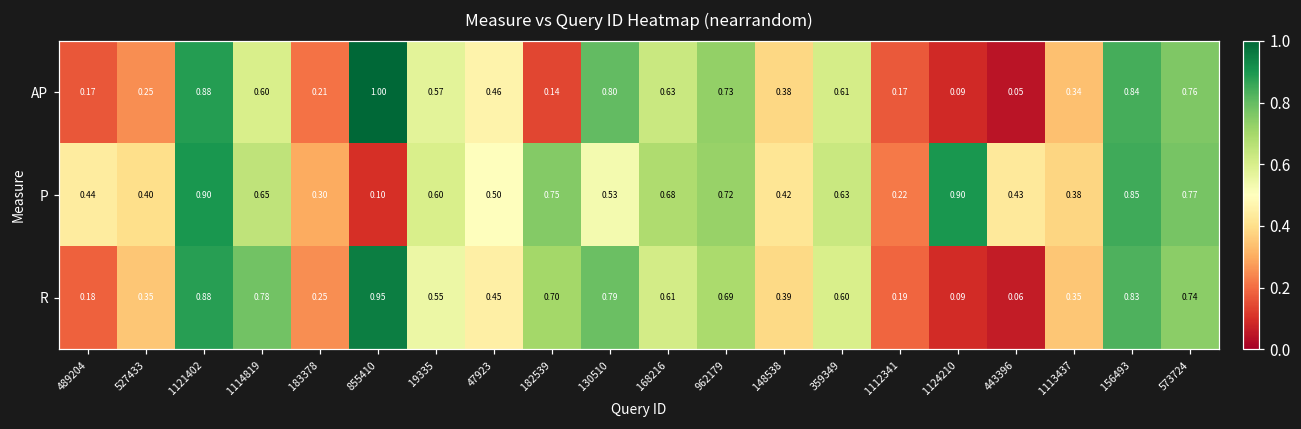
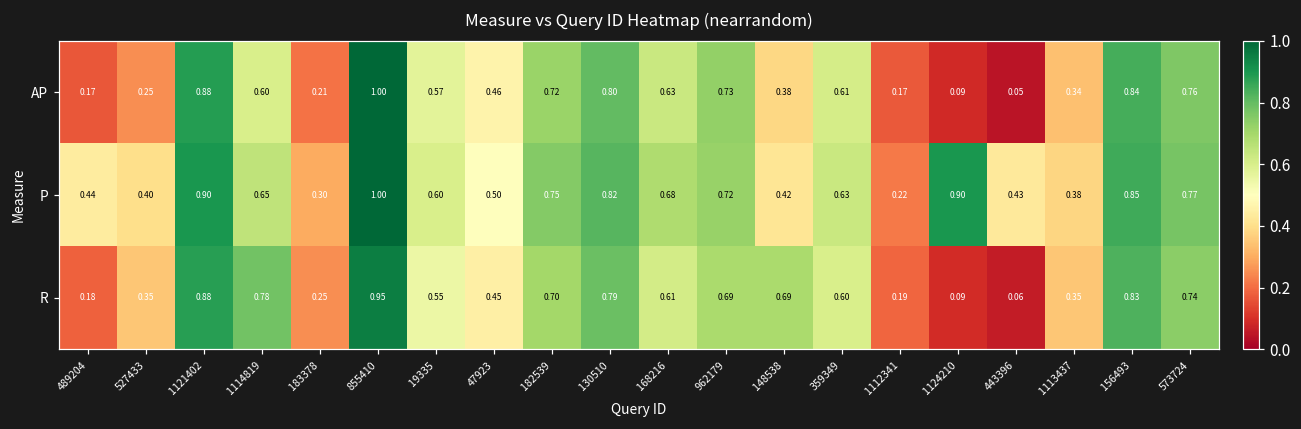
AP, 182539: 0.14 -> 0.72
P, 855410: 0.10 -> 1.00
P, 130510: 0.53 -> 0.82
R, 148538: 0.39 -> 0.69
